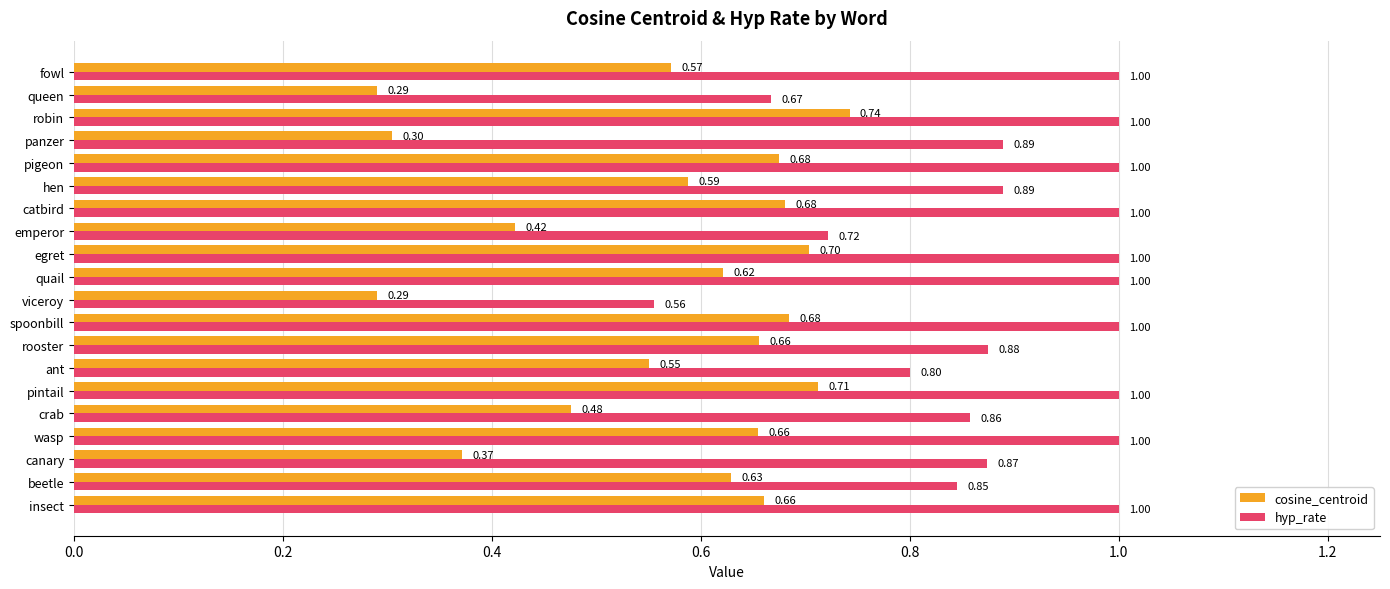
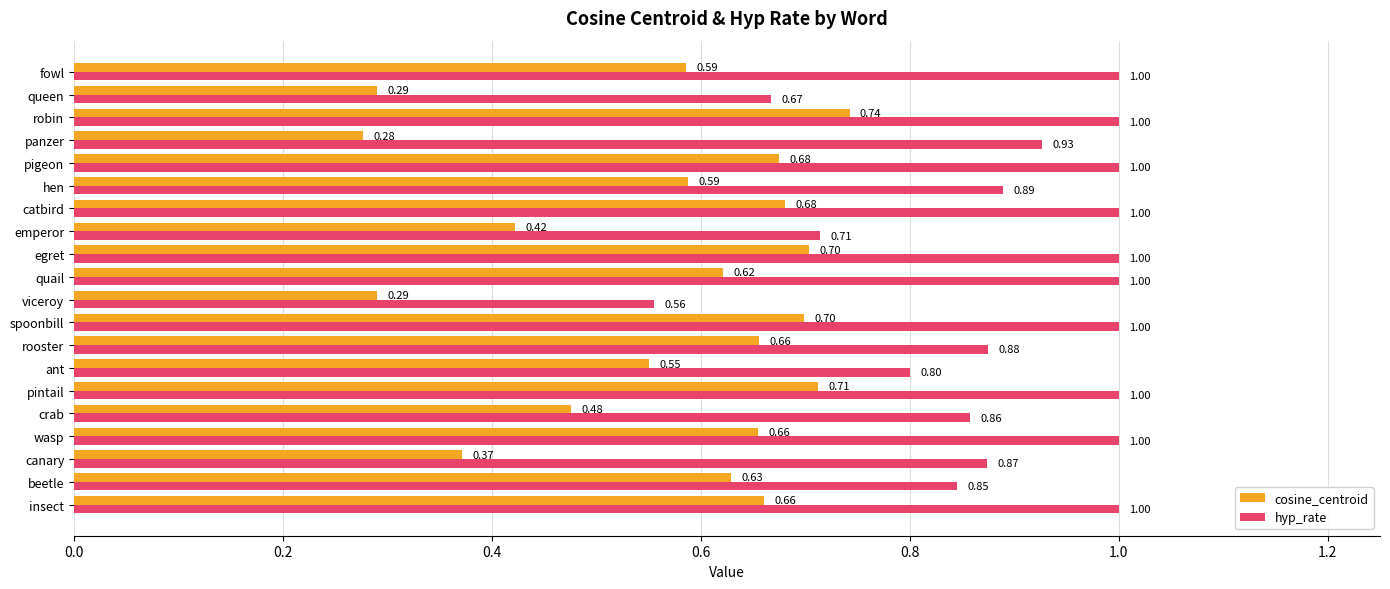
cosine_centroid, fowl: 0.57 -> 0.59
cosine_centroid, panzer: 0.30 -> 0.28
hyp_rate, panzer: 0.89 -> 0.93
hyp_rate, emperor: 0.72 -> 0.71
cosine_centroid, spoonbill: 0.68 -> 0.70
